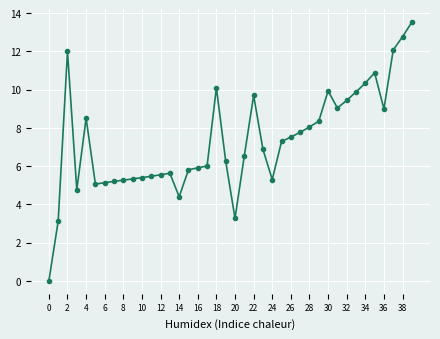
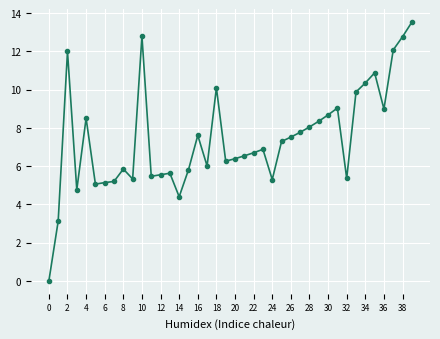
8: 5.3 -> 5.9
10: 5.4 -> 12.8
16: 5.9 -> 7.6
20: 3.3 -> 6.4
22: 9.7 -> 6.7
30: 9.9 -> 8.7
32: 9.4 -> 5.4
